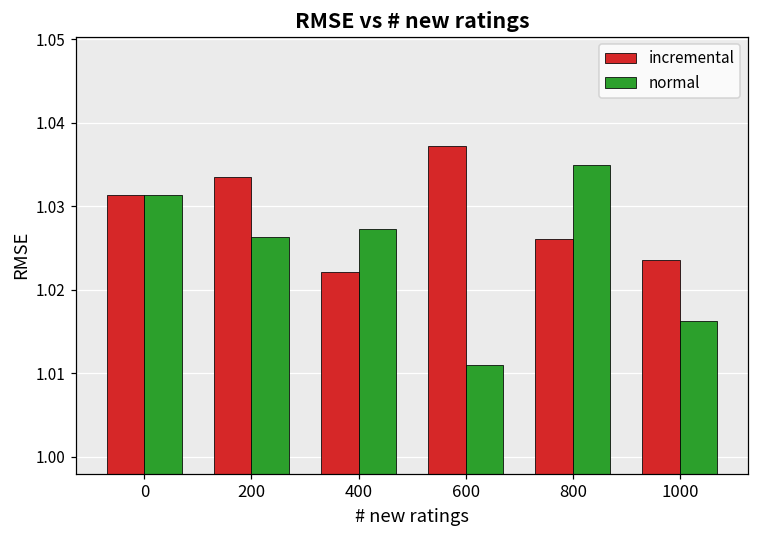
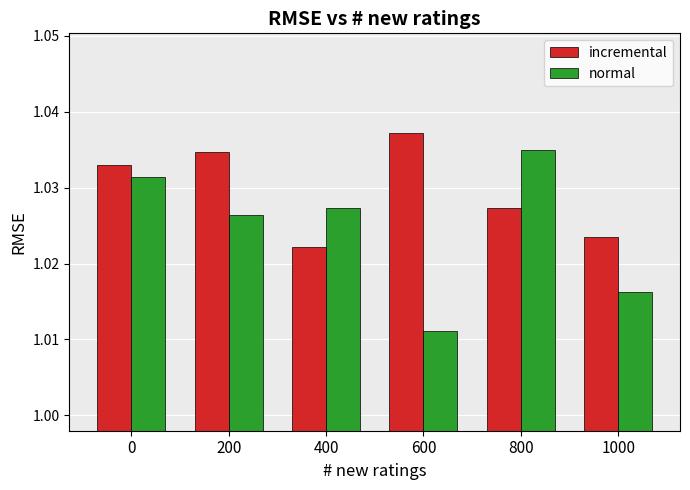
incremental, 0: 1.031 -> 1.033
incremental, 200: 1.033 -> 1.035
incremental, 800: 1.026 -> 1.027
